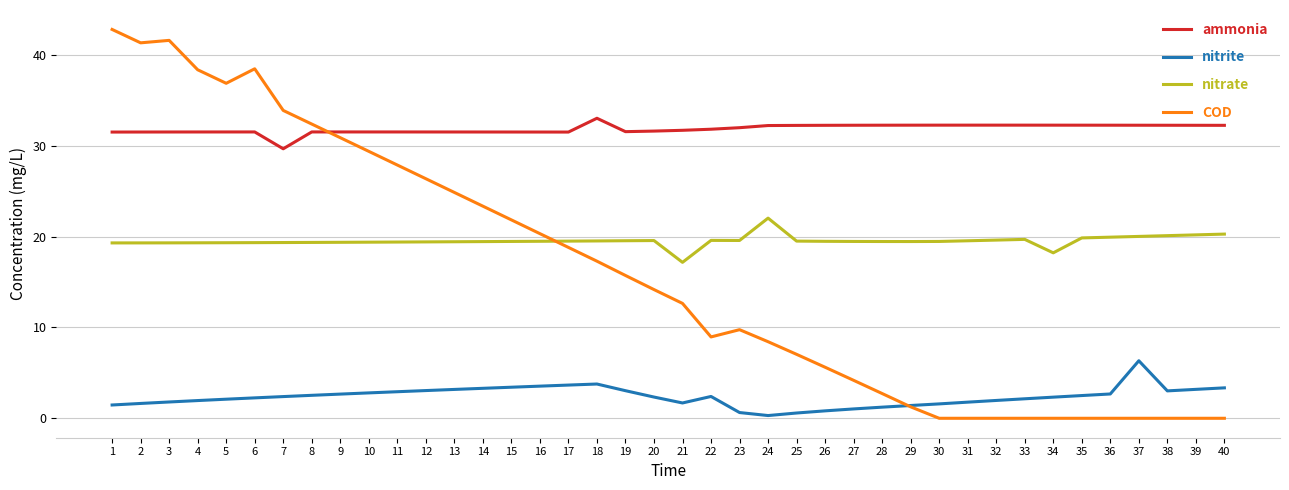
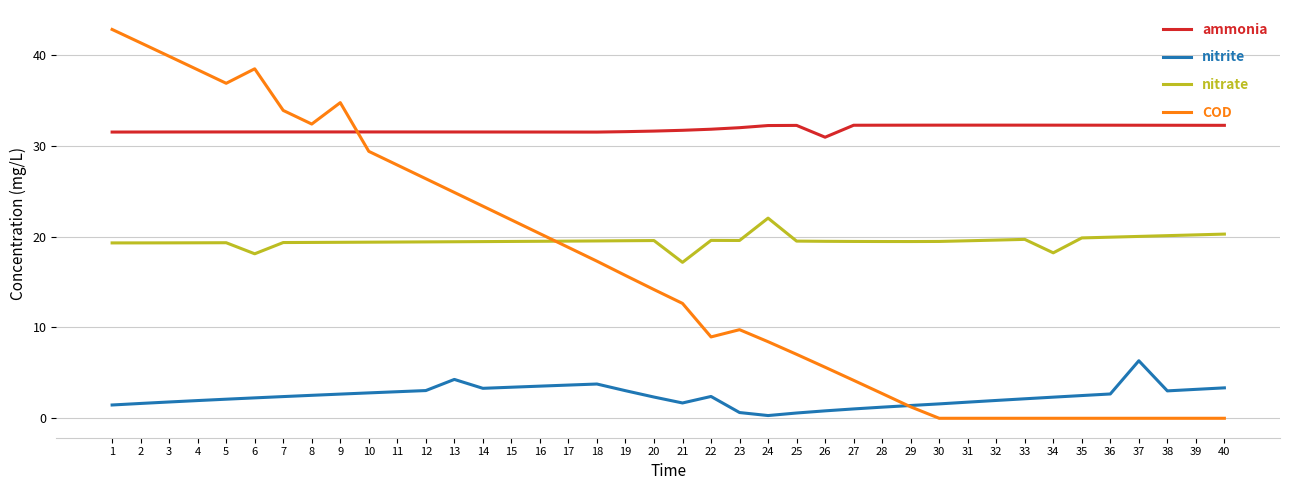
COD, 3: 42 -> 40
nitrate, 6: 19 -> 18
ammonia, 7: 30 -> 32
COD, 9: 31 -> 35
nitrite, 13: 3 -> 4
ammonia, 18: 33 -> 31
ammonia, 26: 32 -> 31
